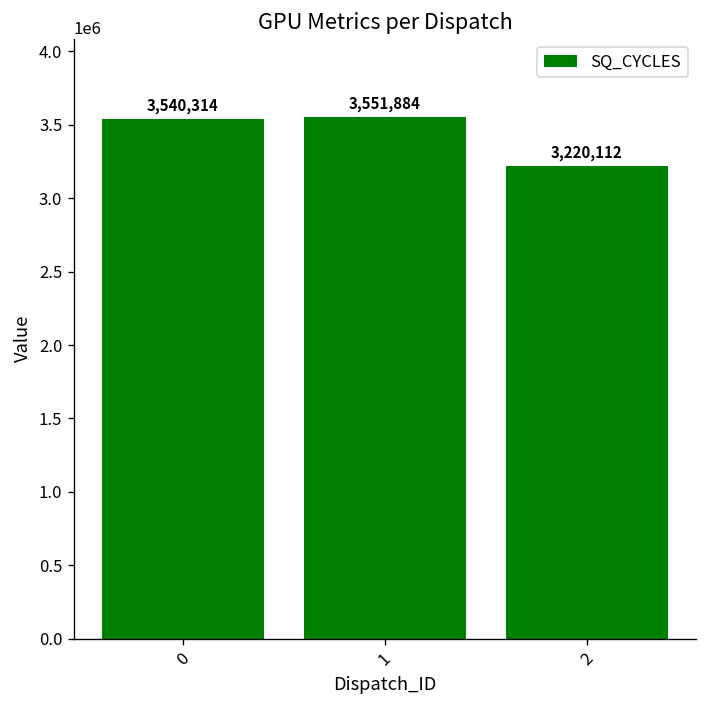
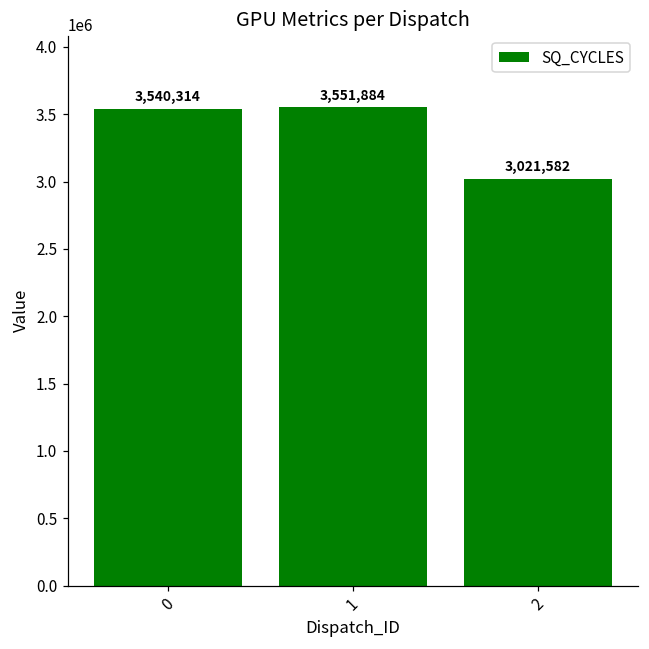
2: 3,220,112 -> 3,021,582
